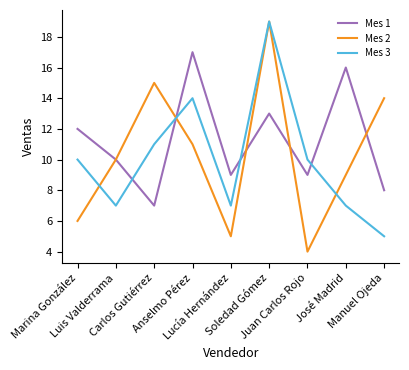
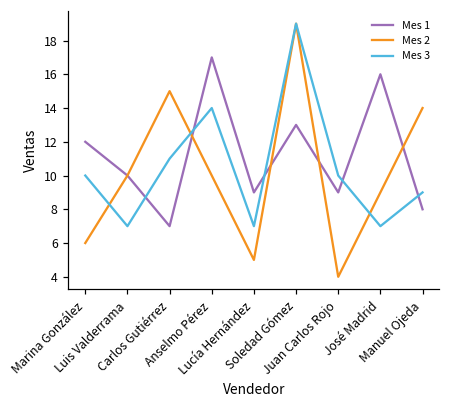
Mes 2, Anselmo Pérez: 11 -> 10
Mes 3, Manuel Ojeda: 5 -> 9
